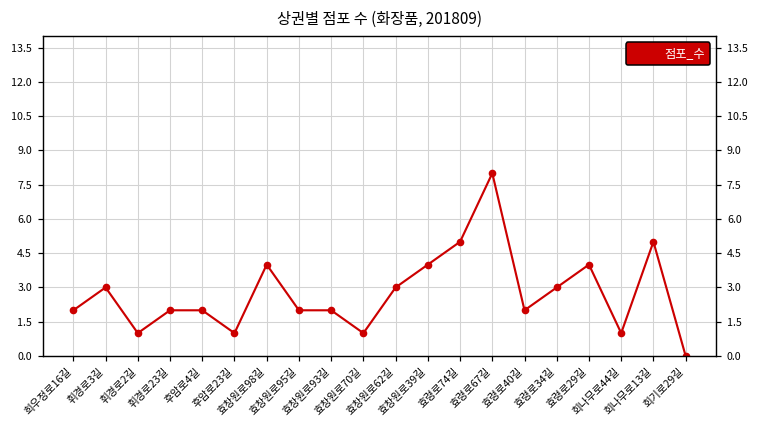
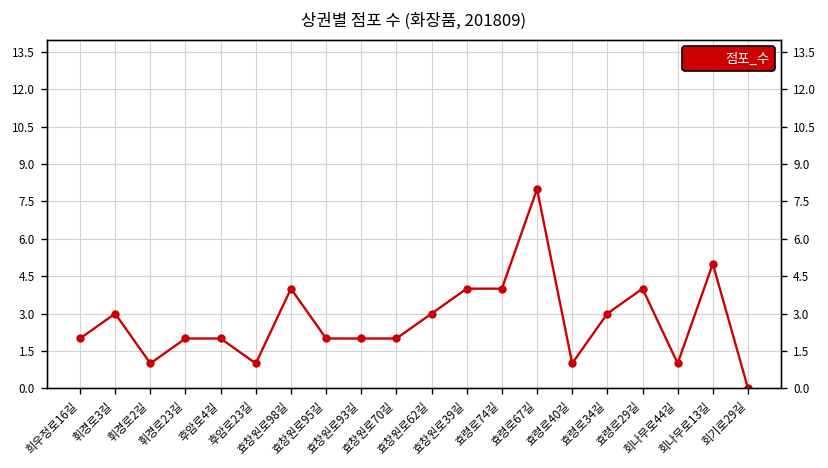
효창원로70길: 1 -> 2
효령로74길: 5 -> 4
효령로40길: 2 -> 1
